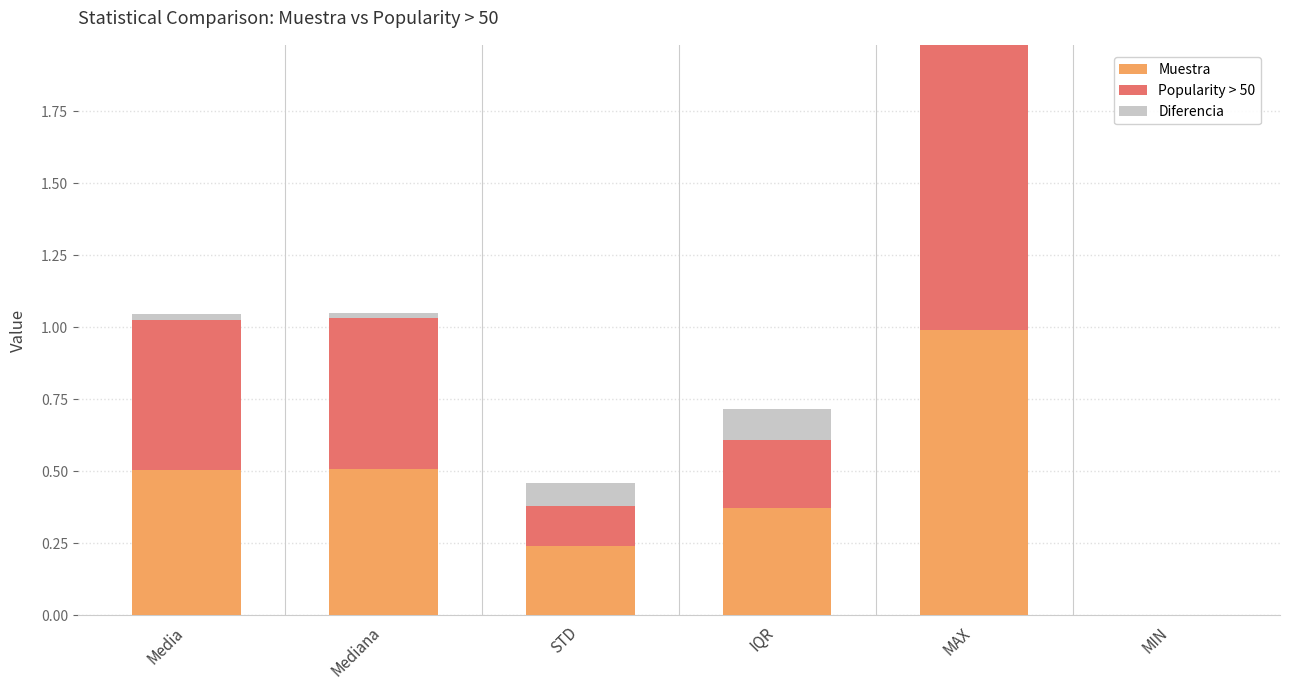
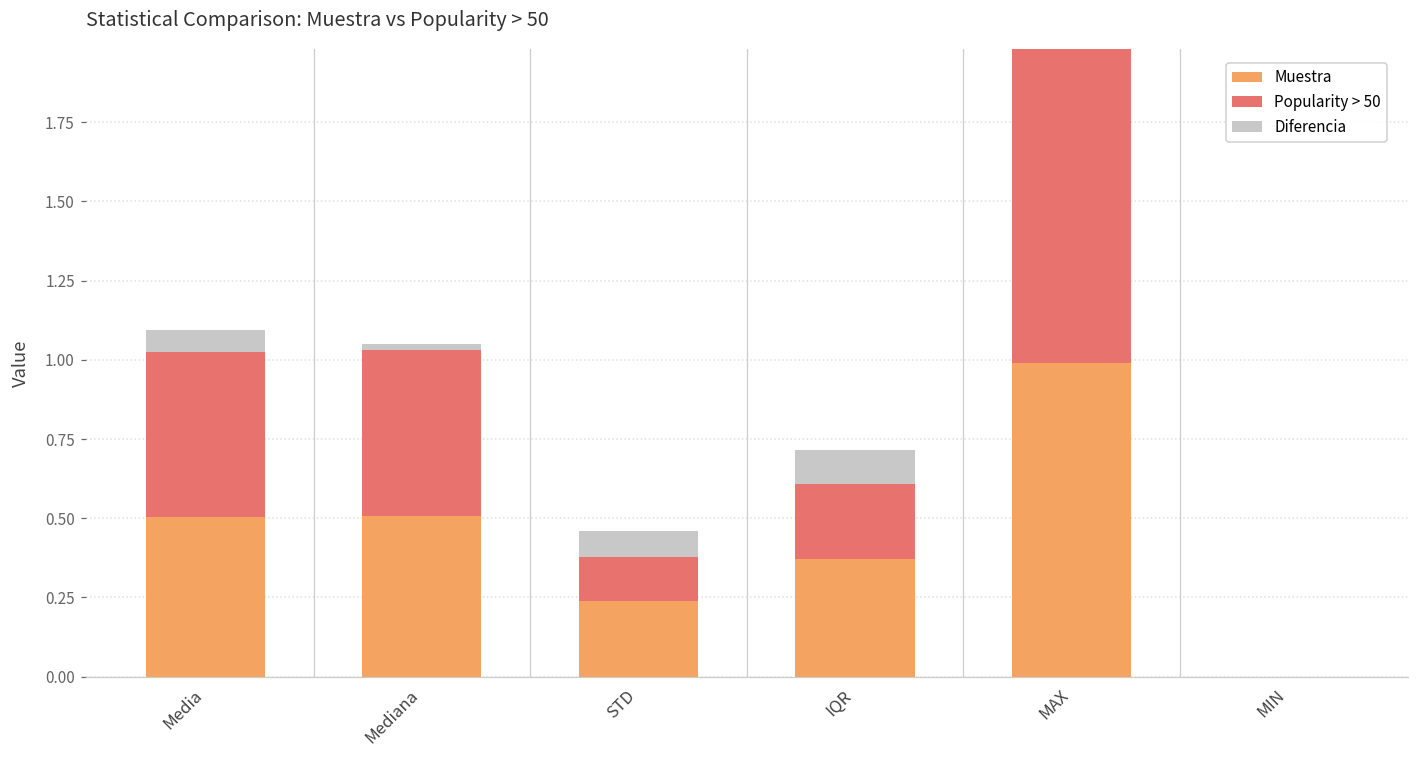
Diferencia, Media: 0.02 -> 0.07
